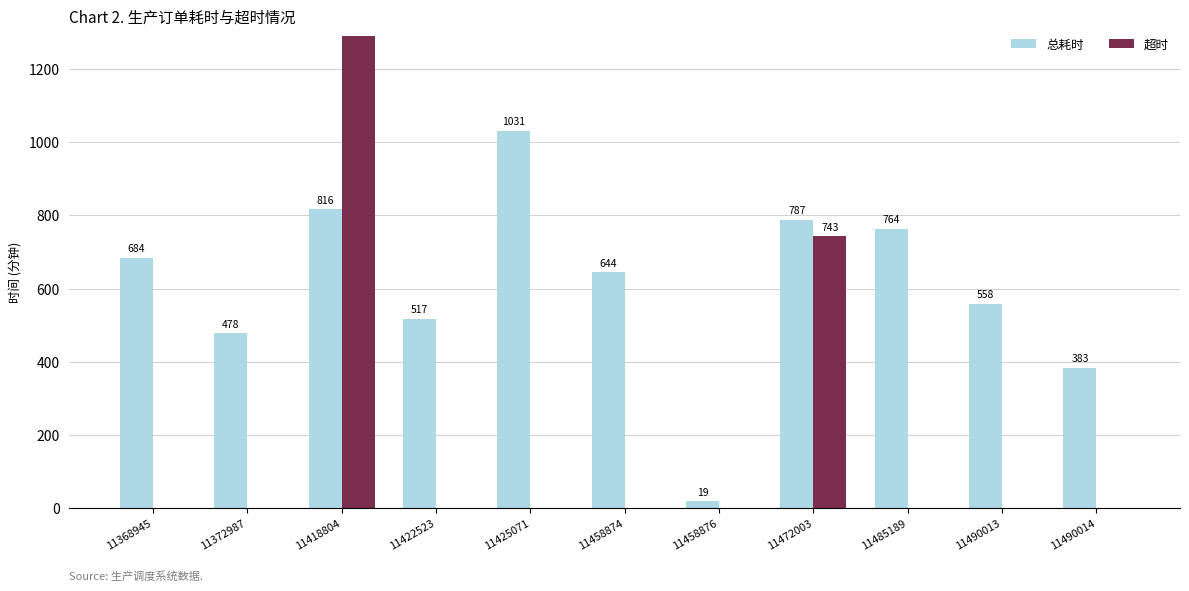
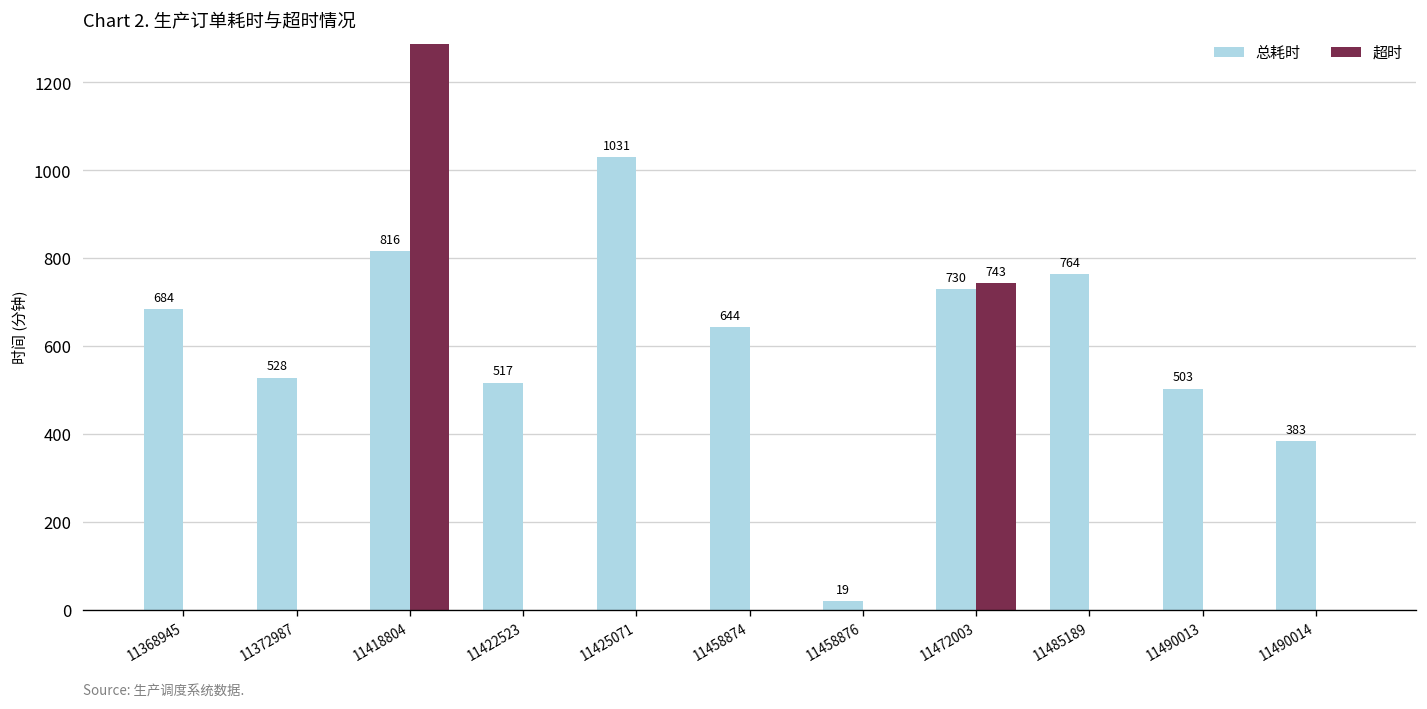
总耗时, 11372987: 478 -> 528
总耗时, 11472003: 787 -> 730
总耗时, 11490013: 558 -> 503
